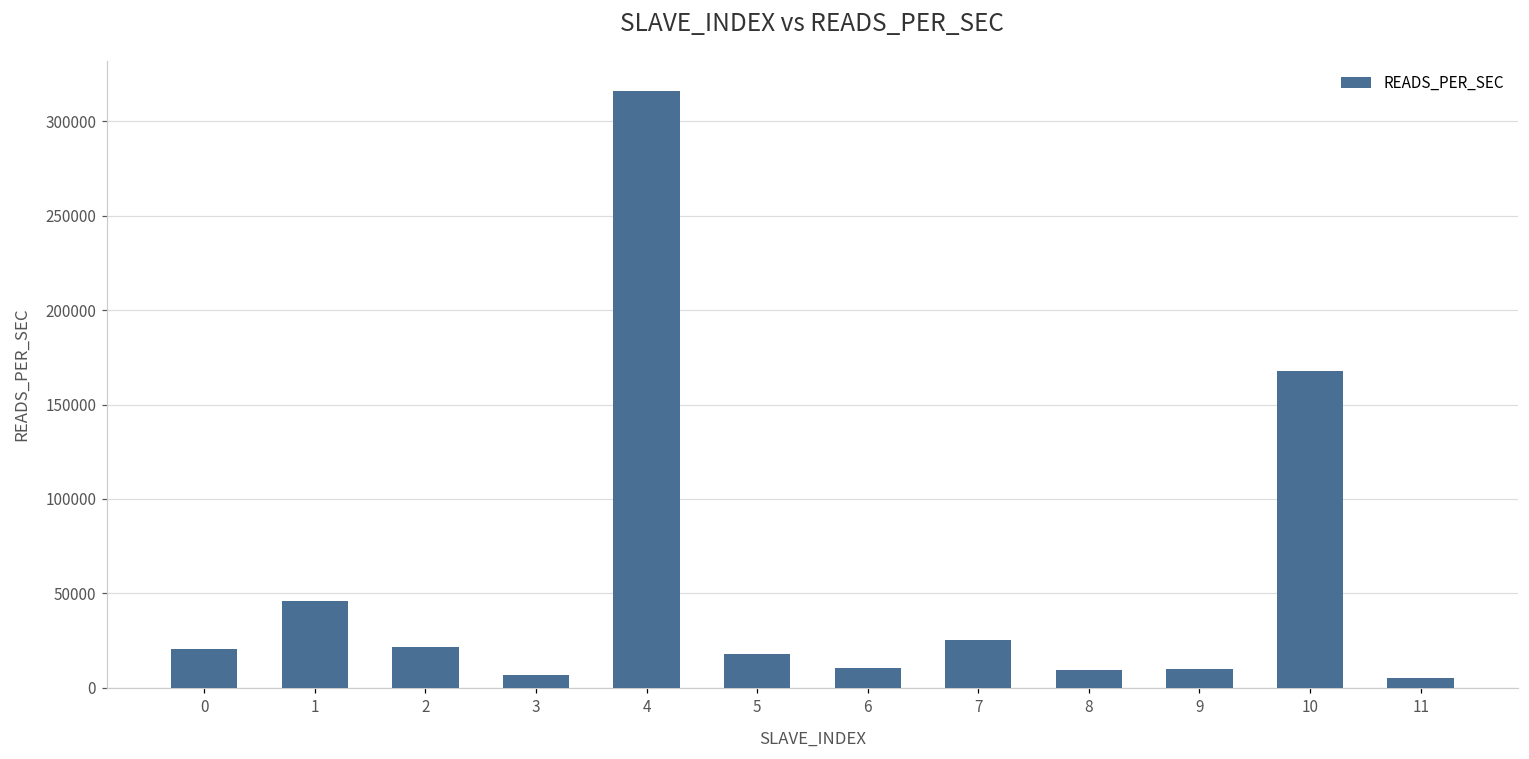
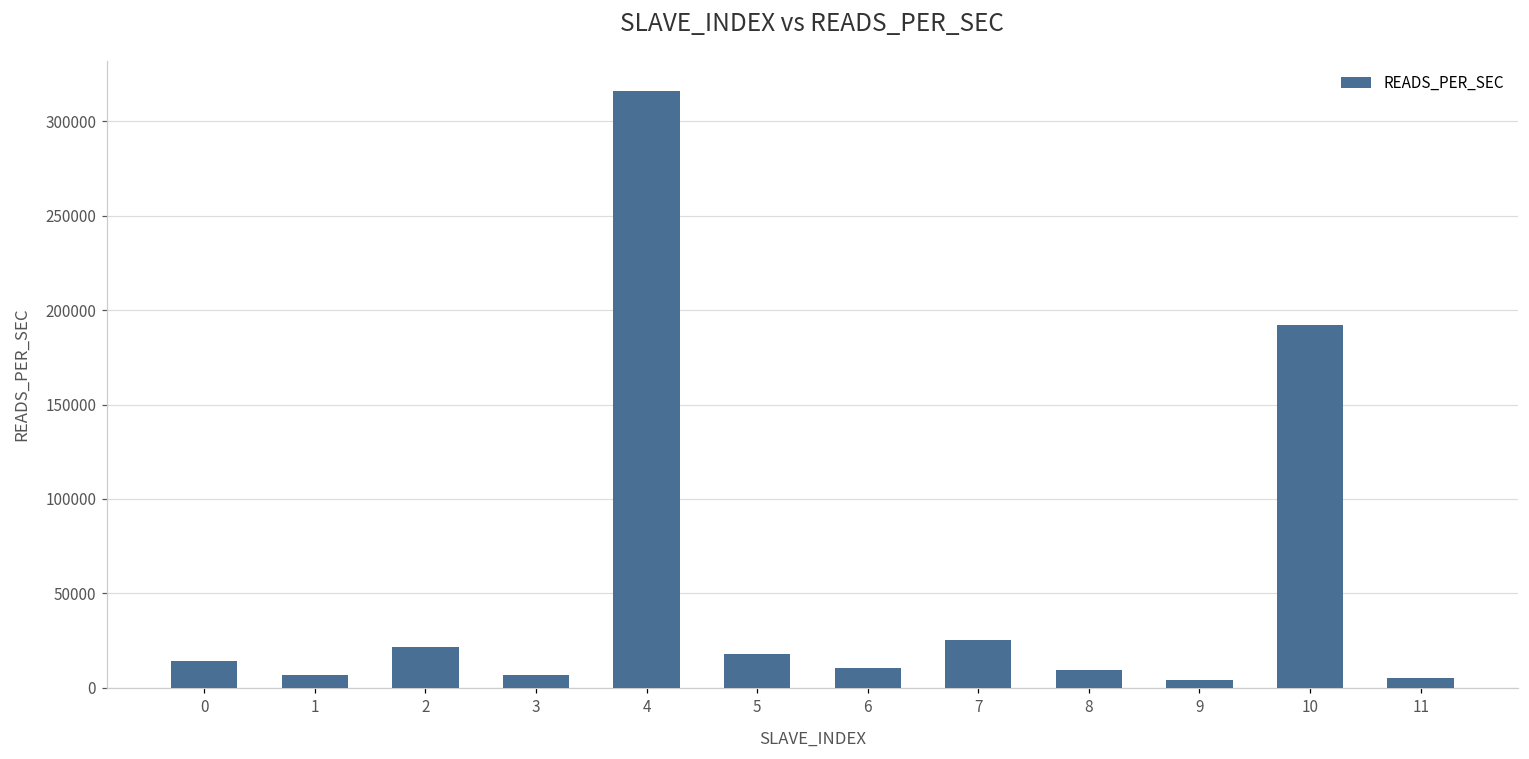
0: 20000 -> 14000
1: 46000 -> 7000
9: 10000 -> 4000
10: 167000 -> 192000
